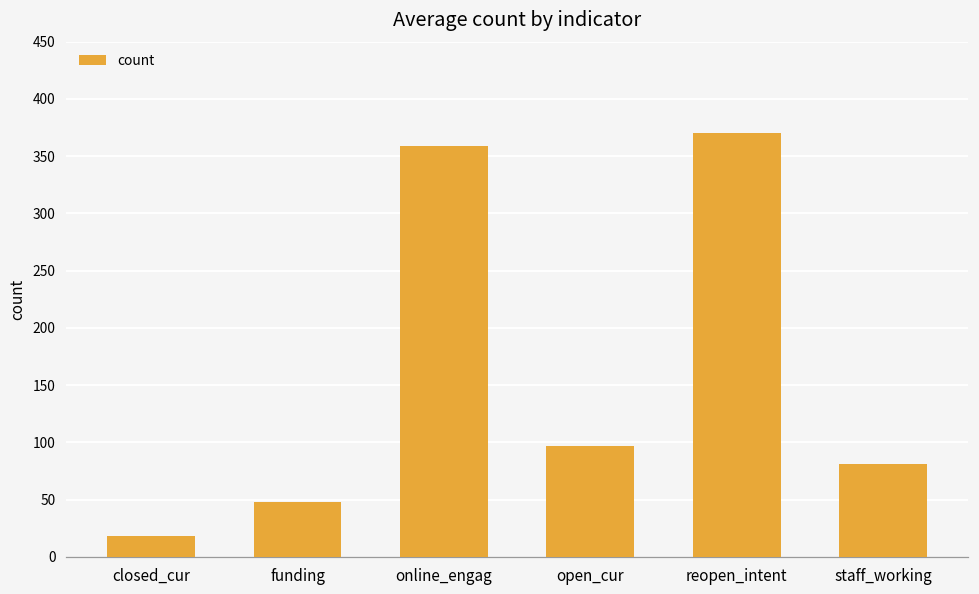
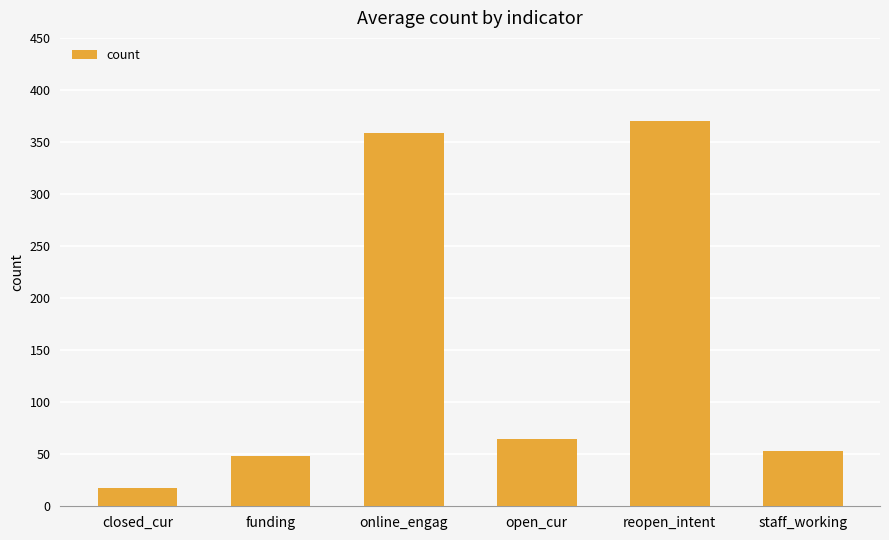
open_cur: 97 -> 65
staff_working: 81 -> 53
